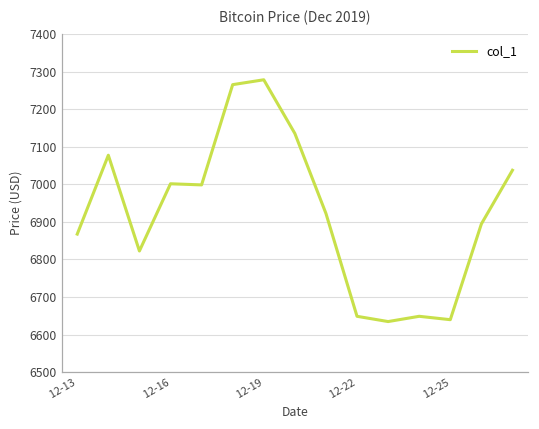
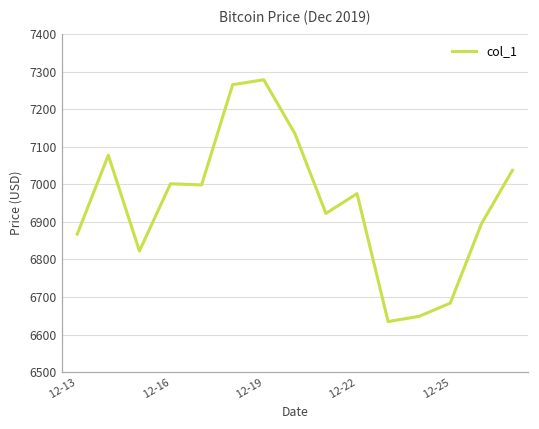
12-22: 6650 -> 6980
12-25: 6640 -> 6680
